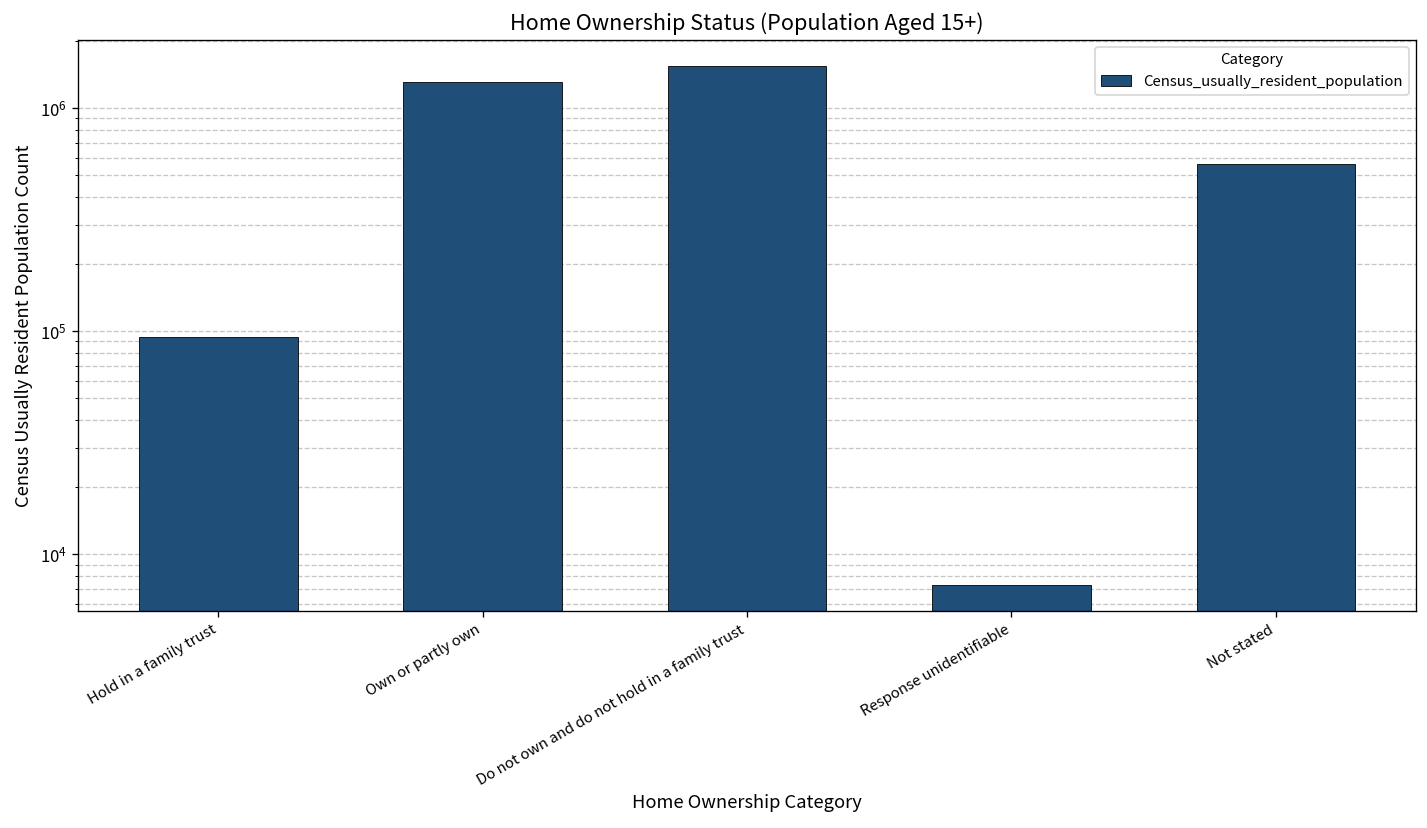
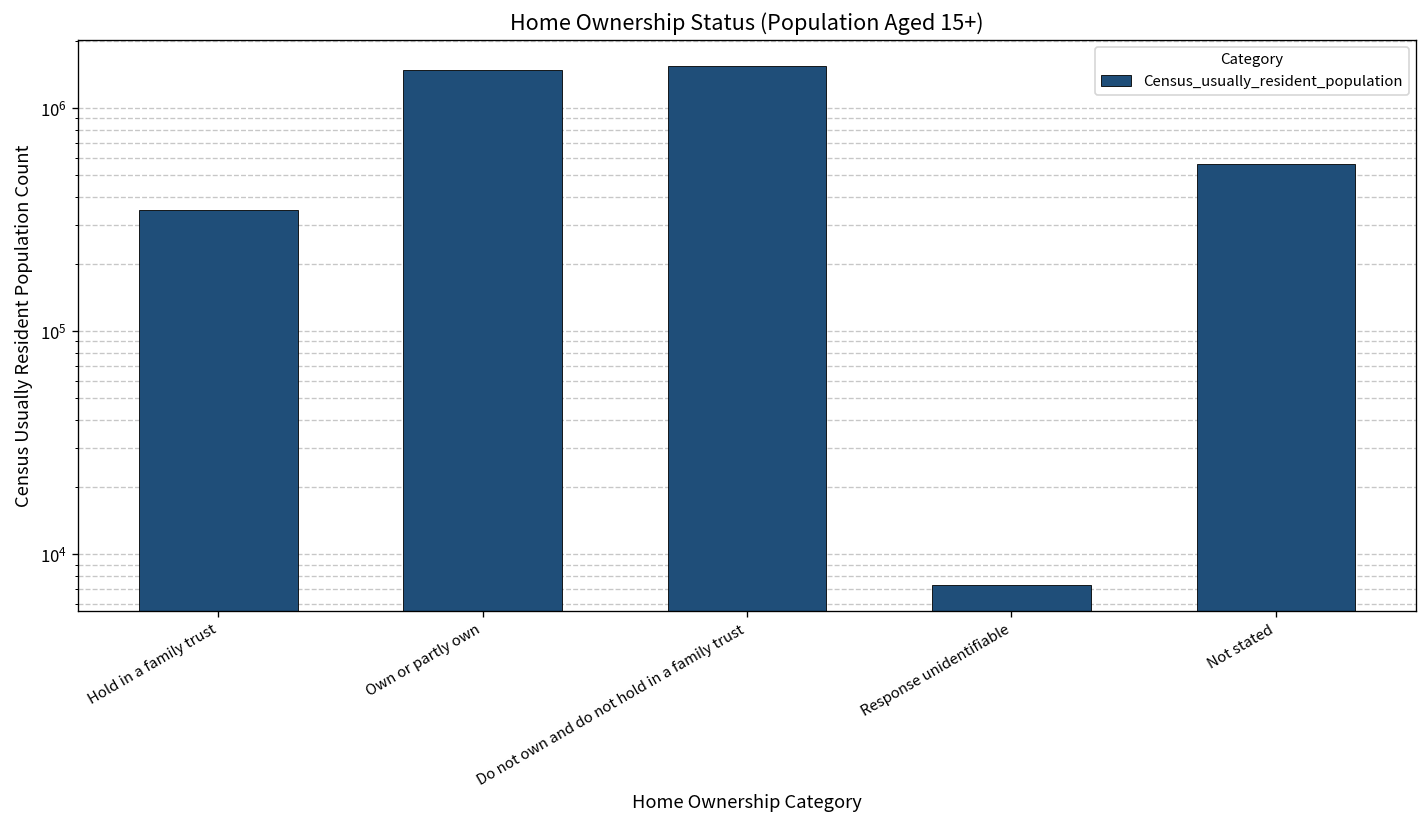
Hold in a family trust: 90000 -> 350000
Own or partly own: 1300000 -> 1500000
